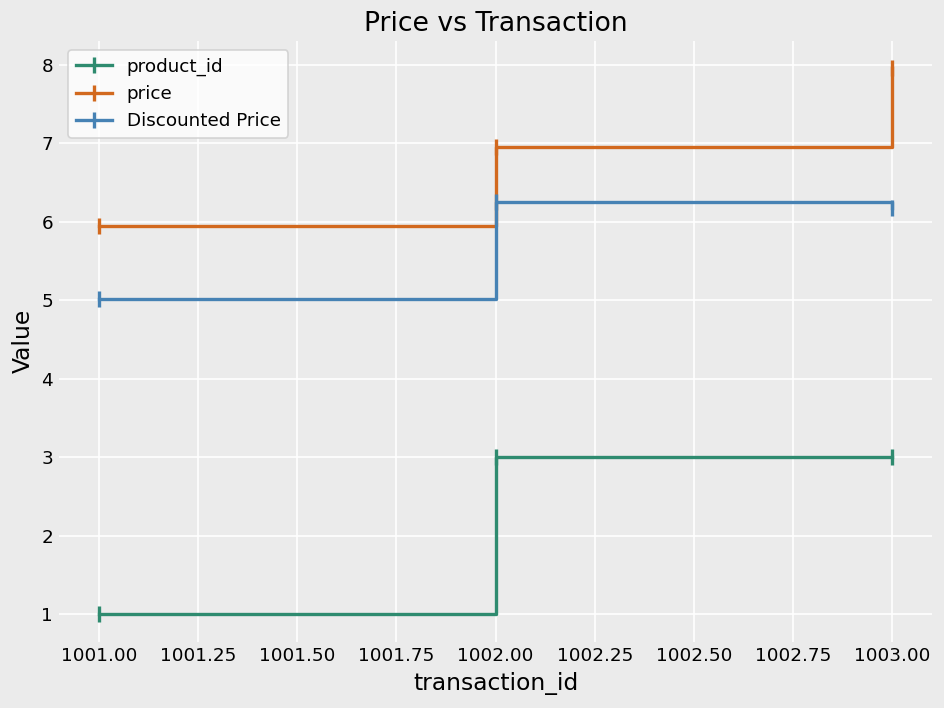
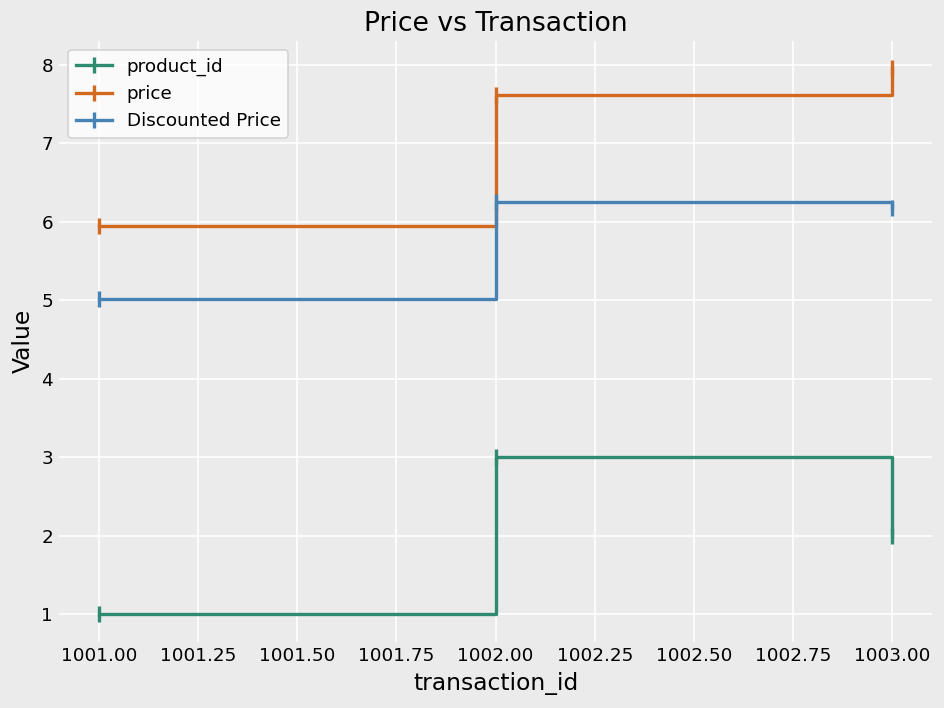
price, 1002.00: 7.0 -> 7.6
product_id, 1003.00: 3 -> 2
